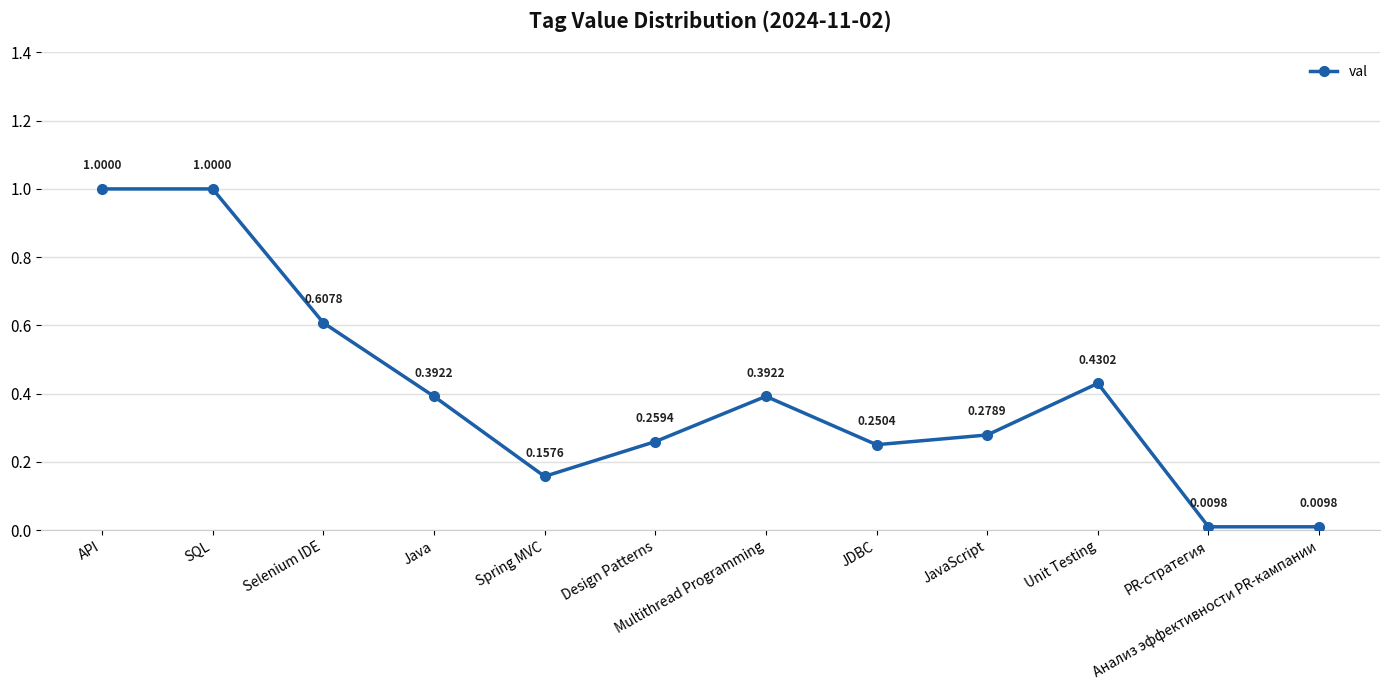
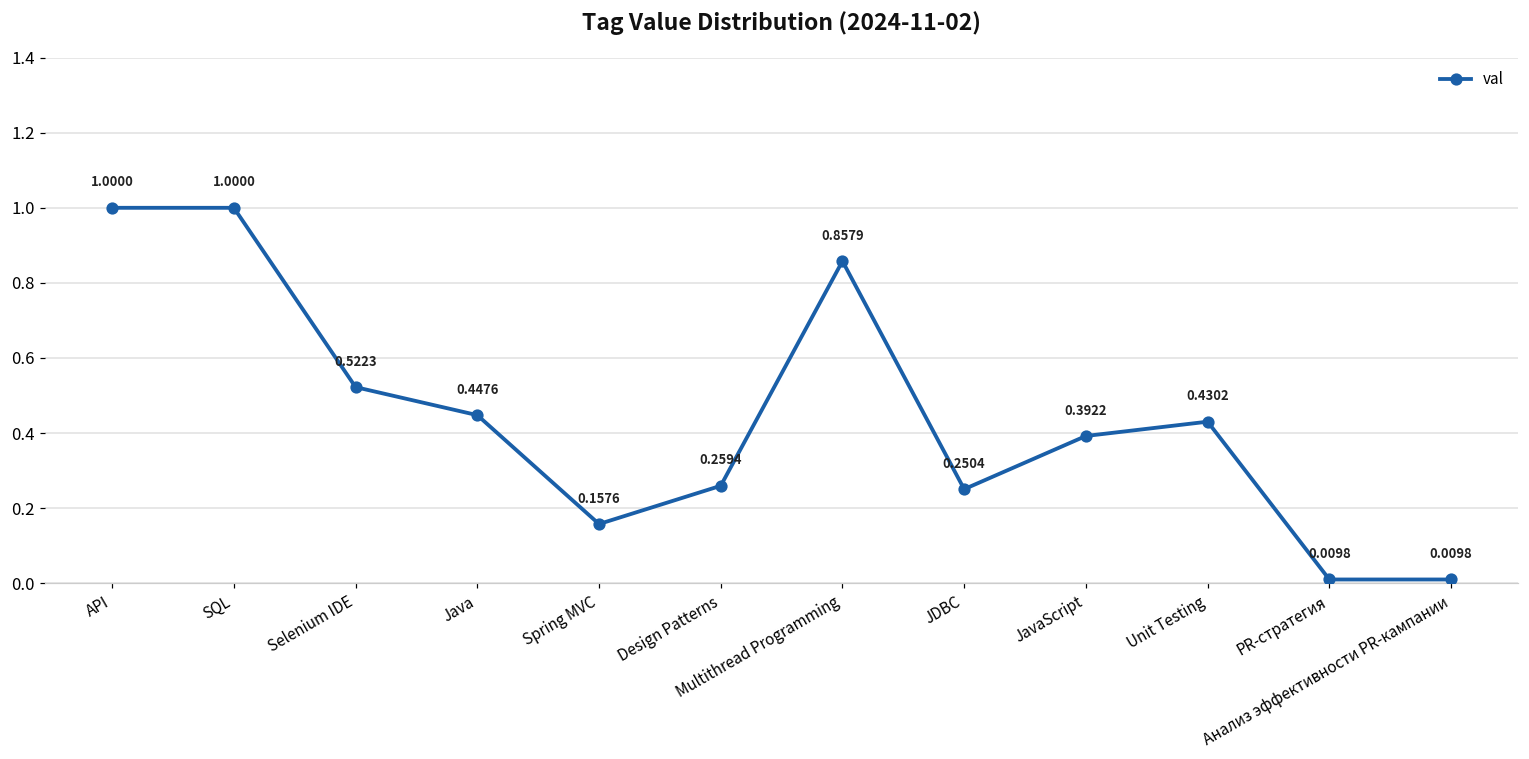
Selenium IDE: 0.6078 -> 0.5223
Java: 0.3922 -> 0.4476
Multithread Programming: 0.3922 -> 0.8579
JavaScript: 0.2789 -> 0.3922
